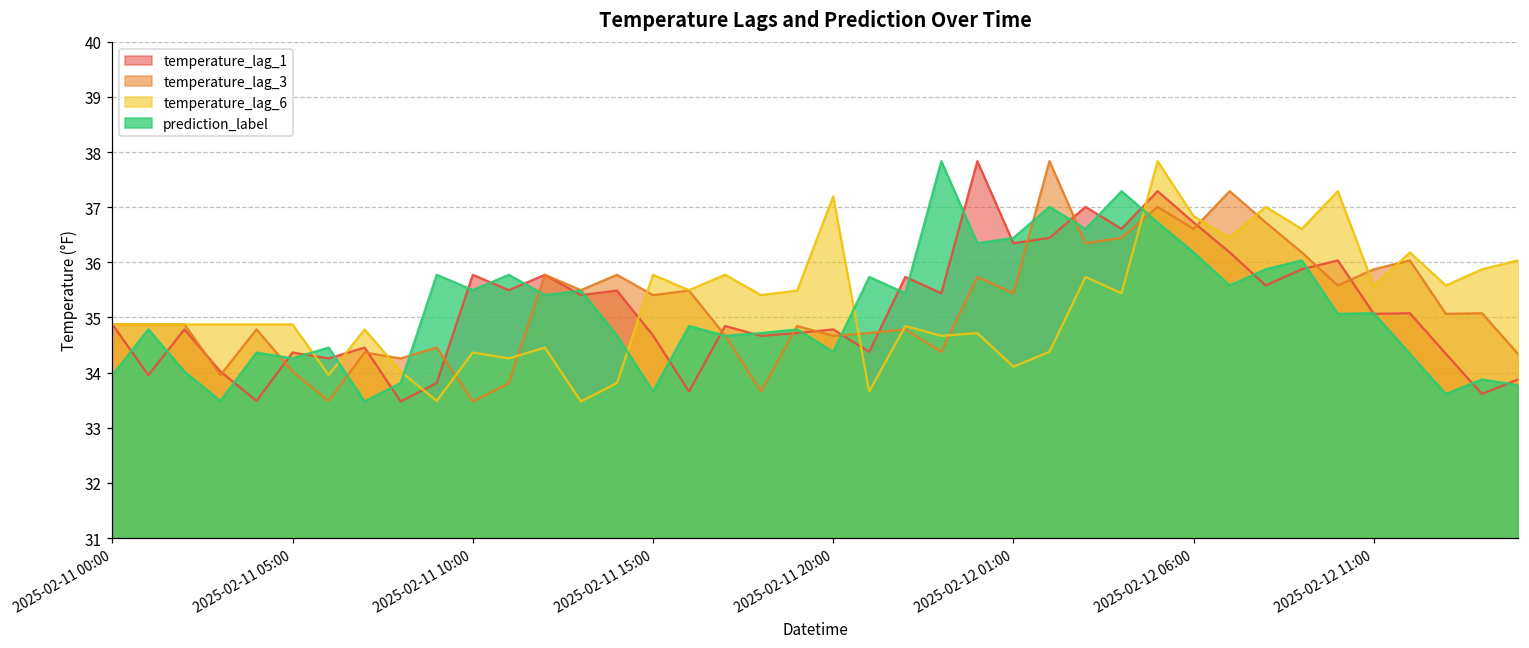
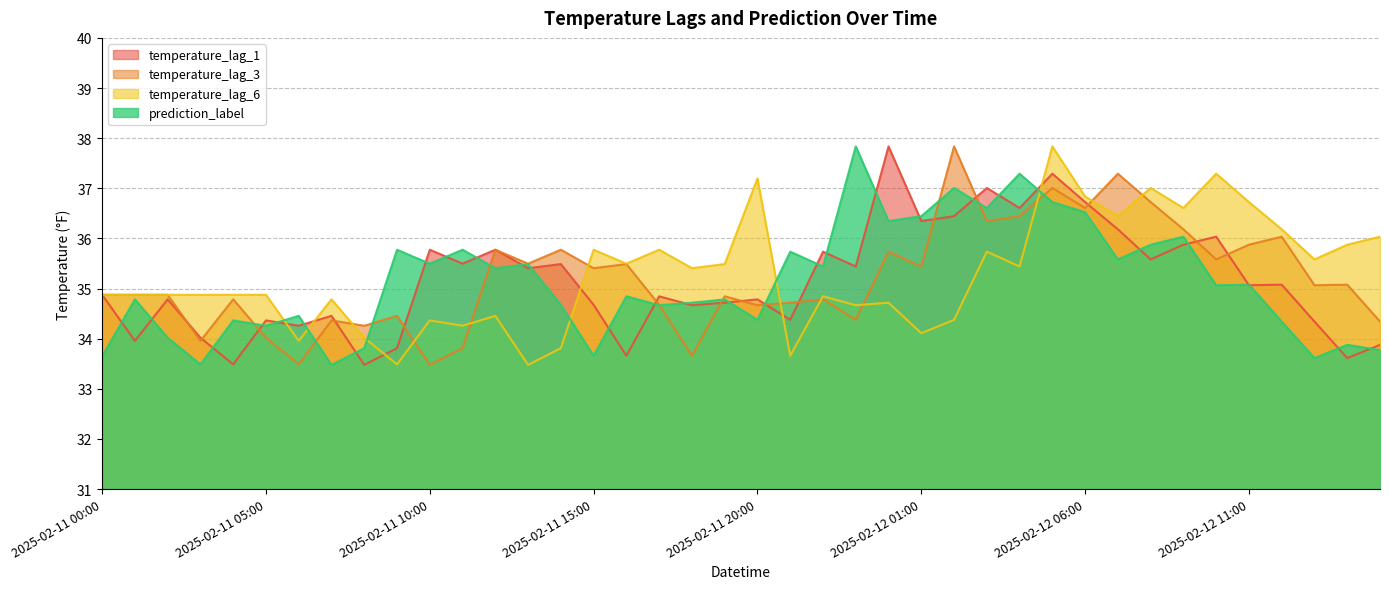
prediction_label, 2025-02-11 00:00: 34.0 -> 33.6
prediction_label, 2025-02-12 06:00: 36.2 -> 36.5
temperature_lag_6, 2025-02-12 11:00: 35.6 -> 36.7
